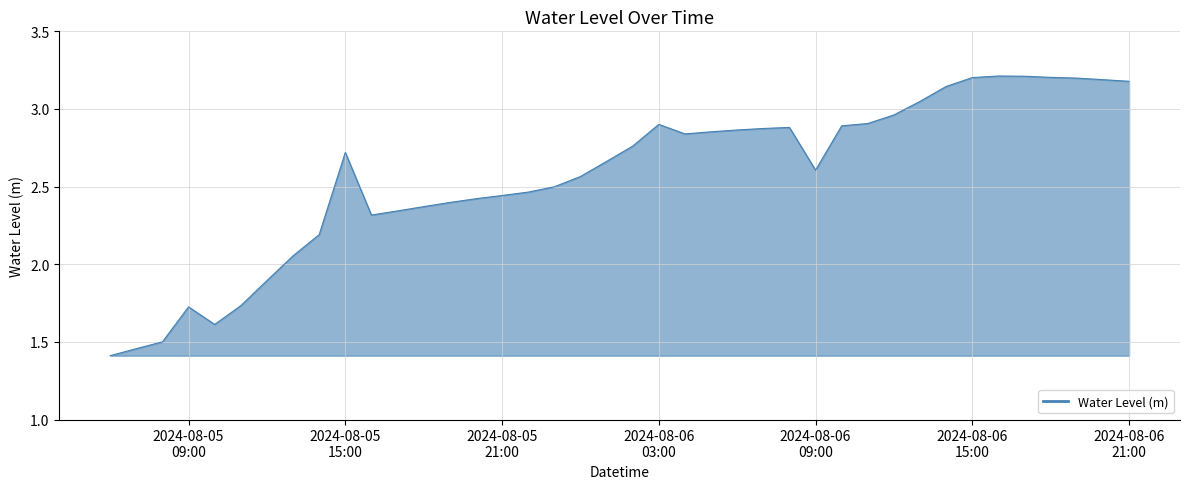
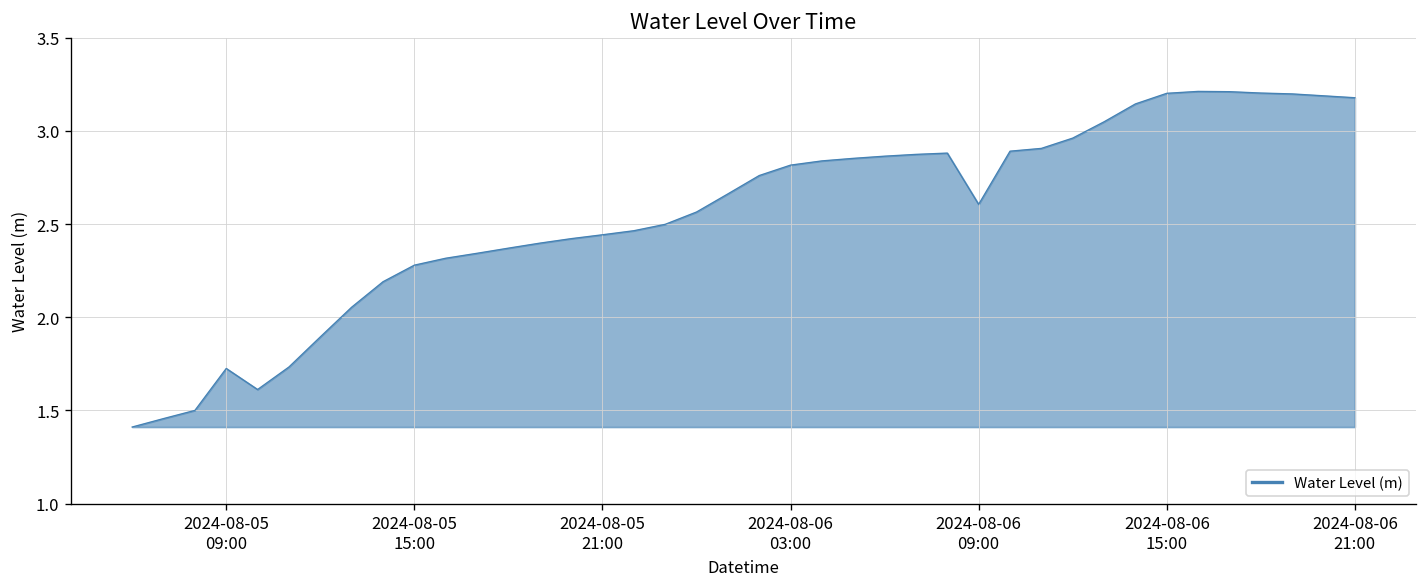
2024-08-05 15:00: 2.72 -> 2.28
2024-08-06 03:00: 2.90 -> 2.82
